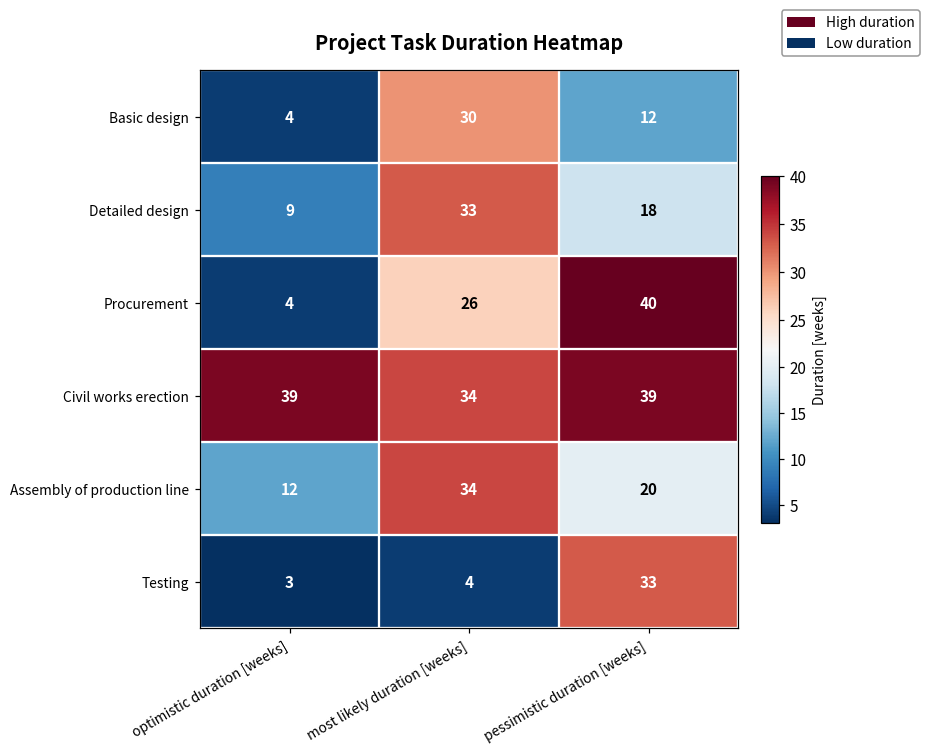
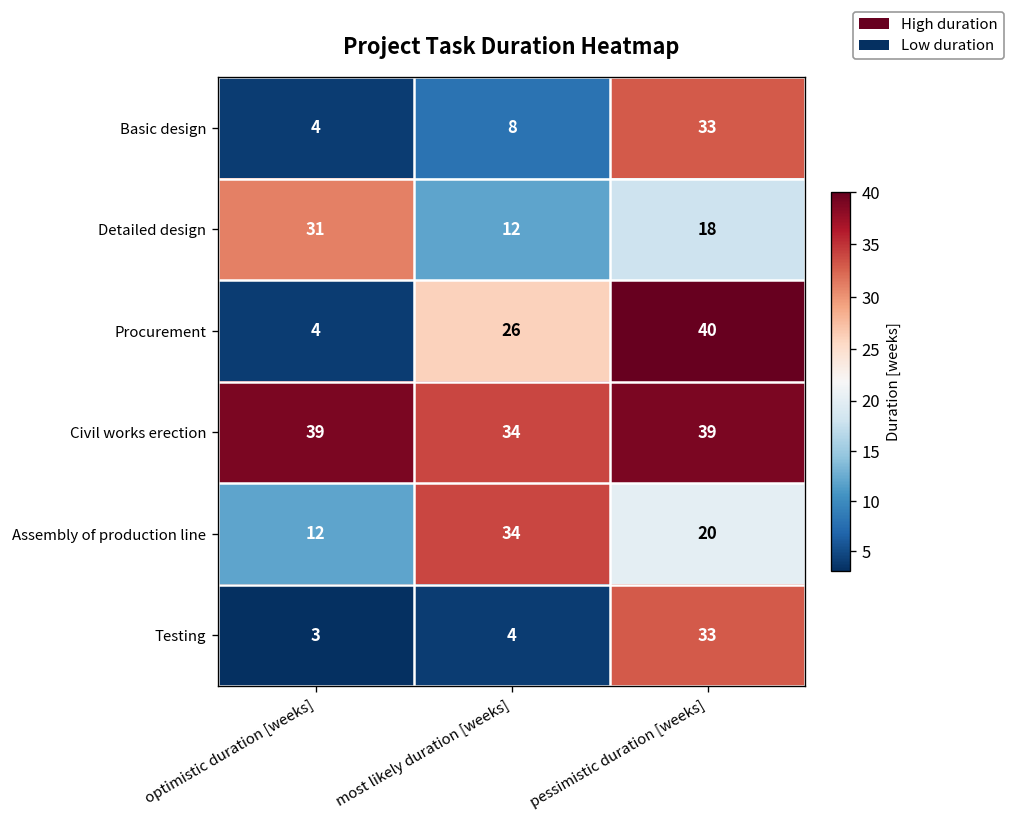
Basic design, most likely duration [weeks]: 30 -> 8
Basic design, pessimistic duration [weeks]: 12 -> 33
Detailed design, optimistic duration [weeks]: 9 -> 31
Detailed design, most likely duration [weeks]: 33 -> 12
